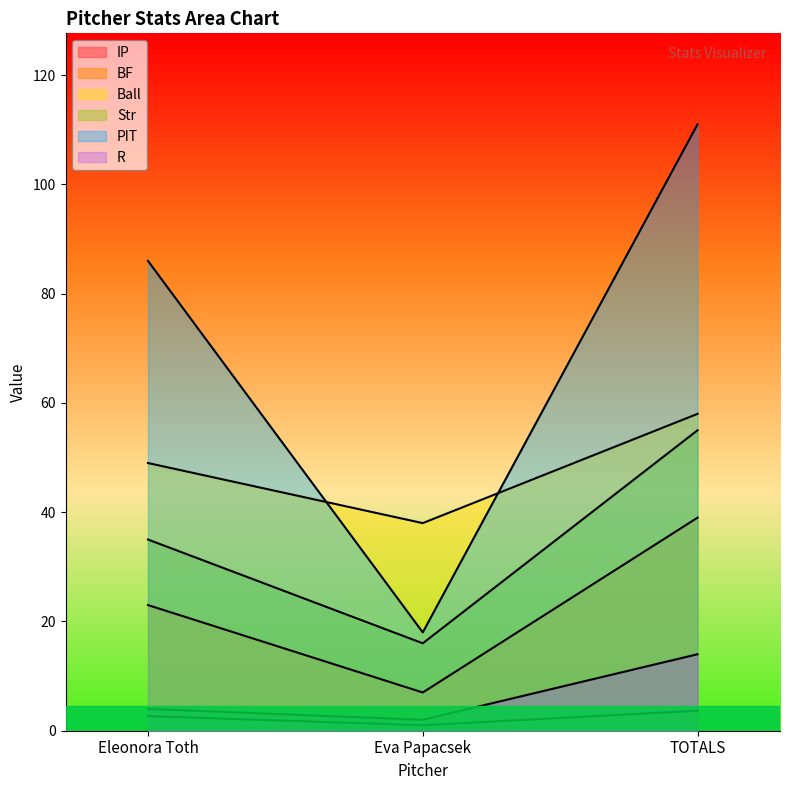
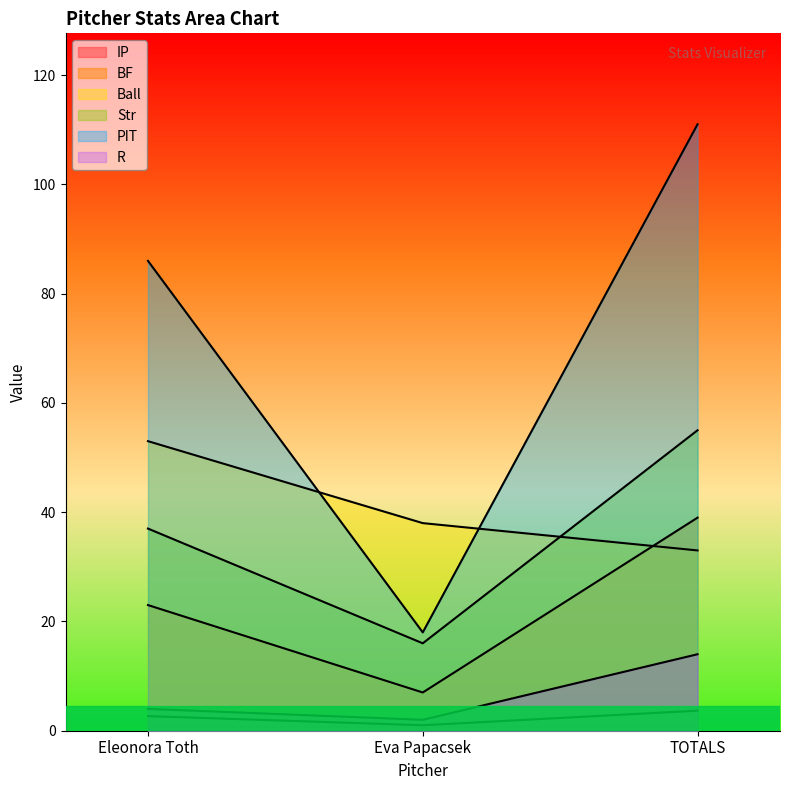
Ball, Eleonora Toth: 49 -> 53
Str, Eleonora Toth: 35 -> 37
Ball, TOTALS: 58 -> 33
